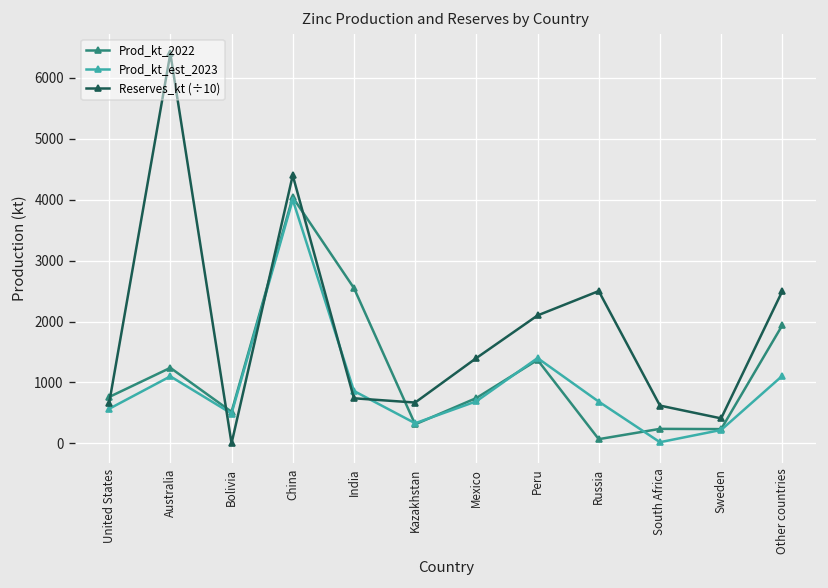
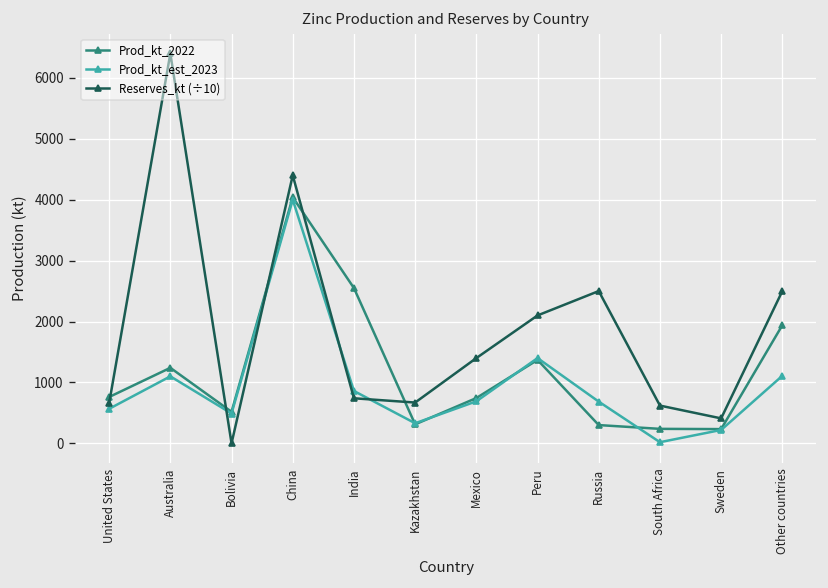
Prod_kt_2022, Russia: 100 -> 300
